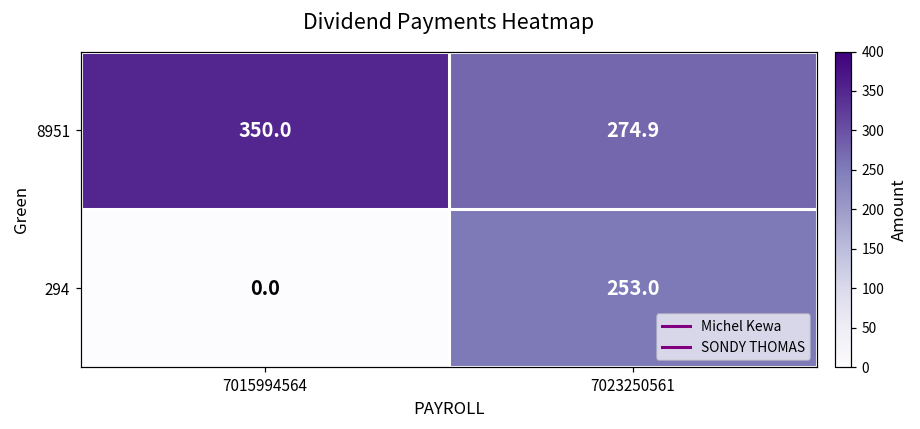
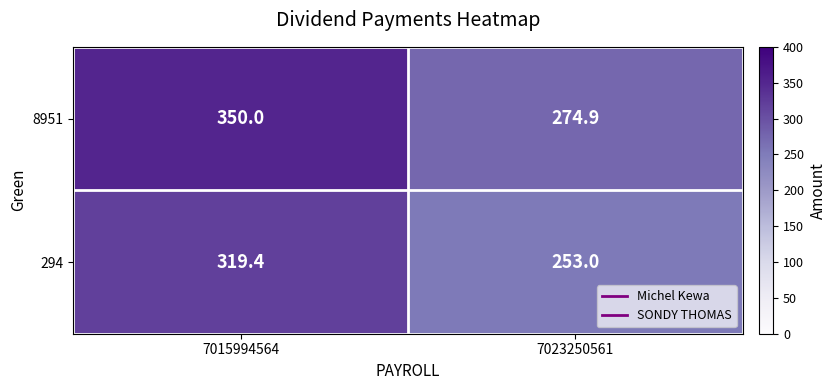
294, 7015994564: 0.0 -> 319.4
